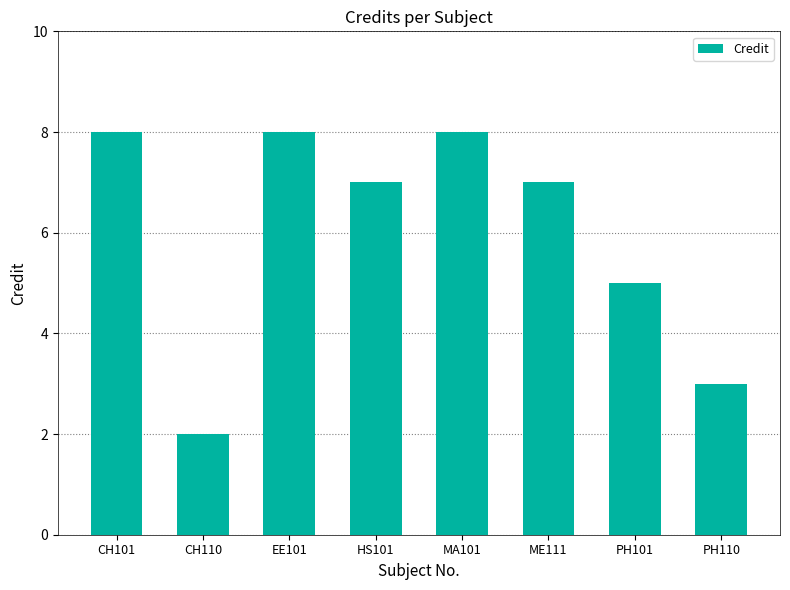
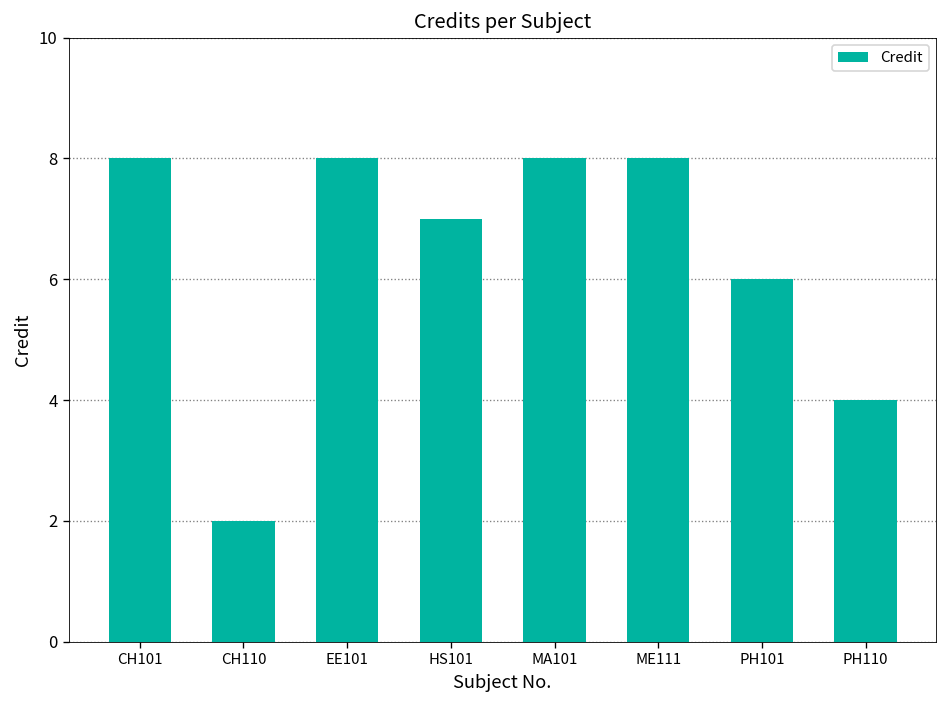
ME111: 7 -> 8
PH101: 5 -> 6
PH110: 3 -> 4
